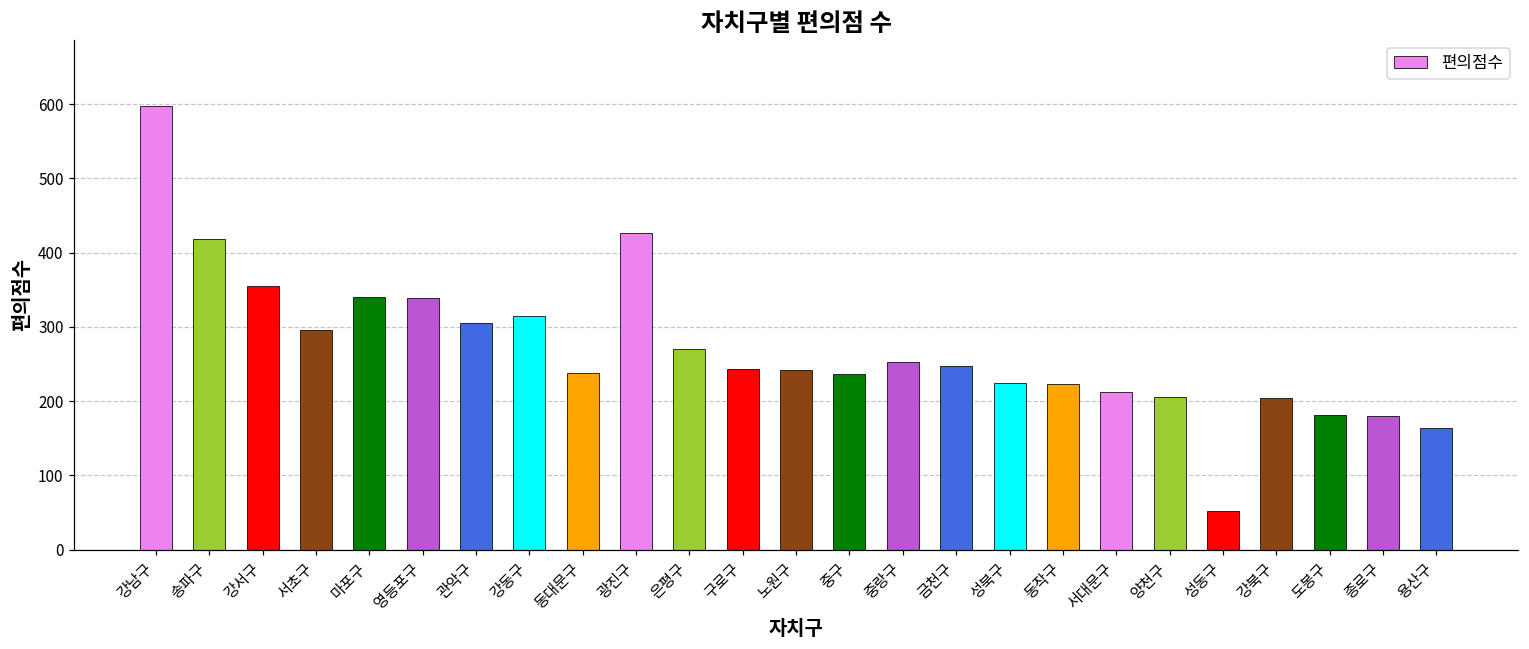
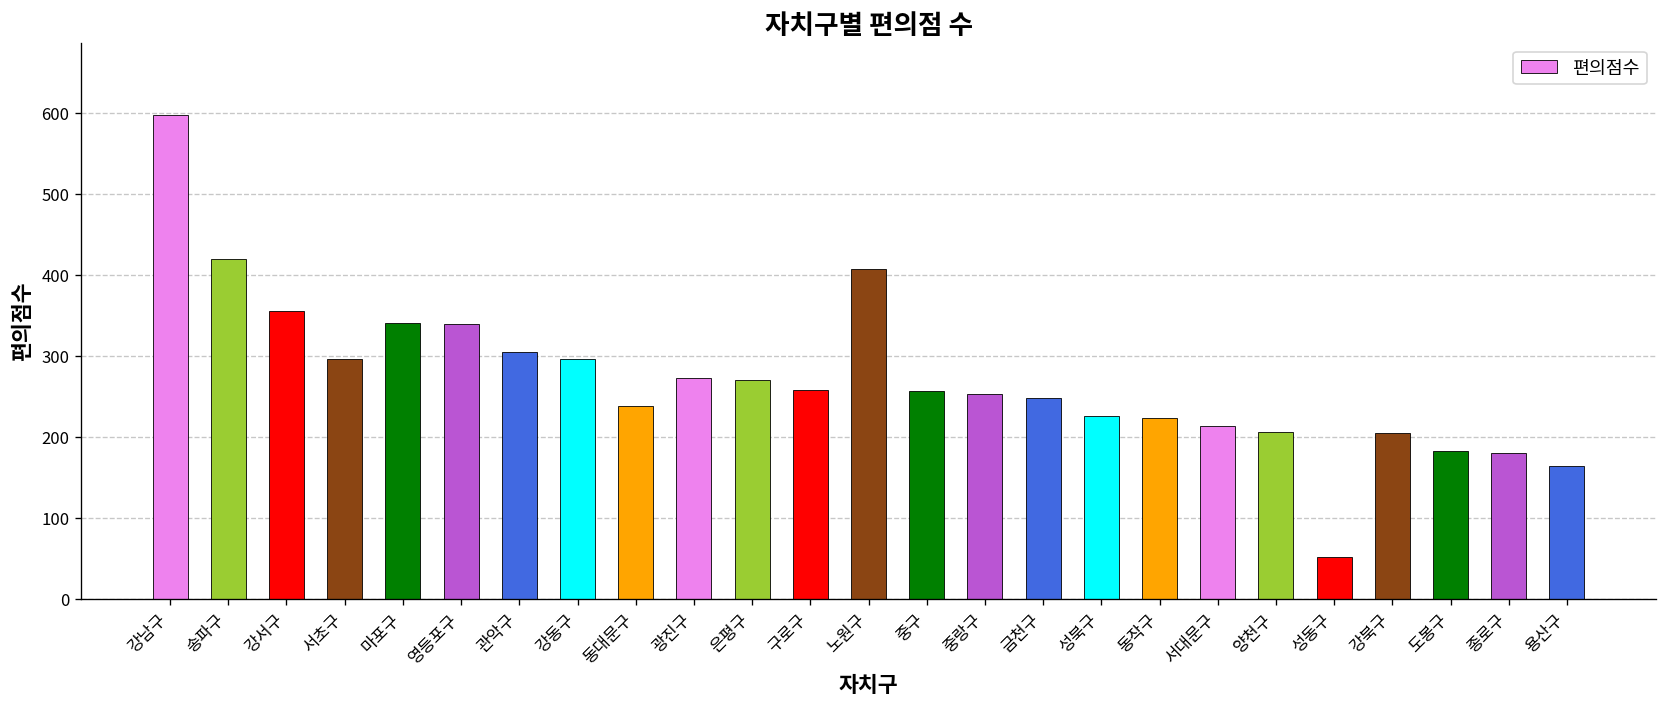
강동구: 320 -> 300
광진구: 430 -> 270
구로구: 240 -> 260
노원구: 240 -> 410
중구: 240 -> 260
